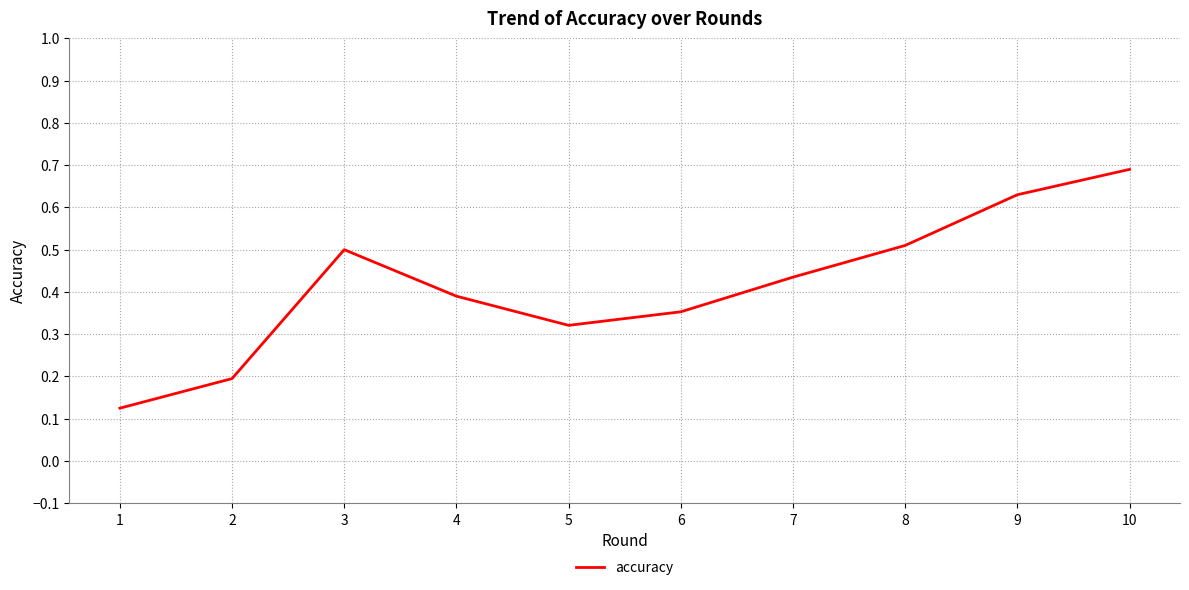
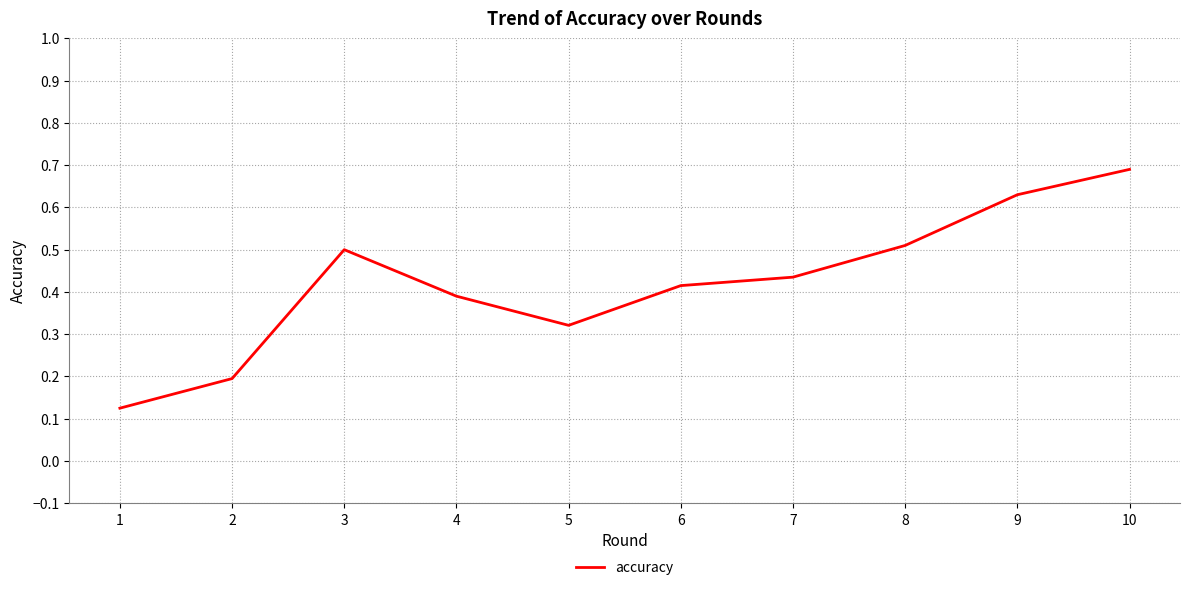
6: 0.35 -> 0.42
